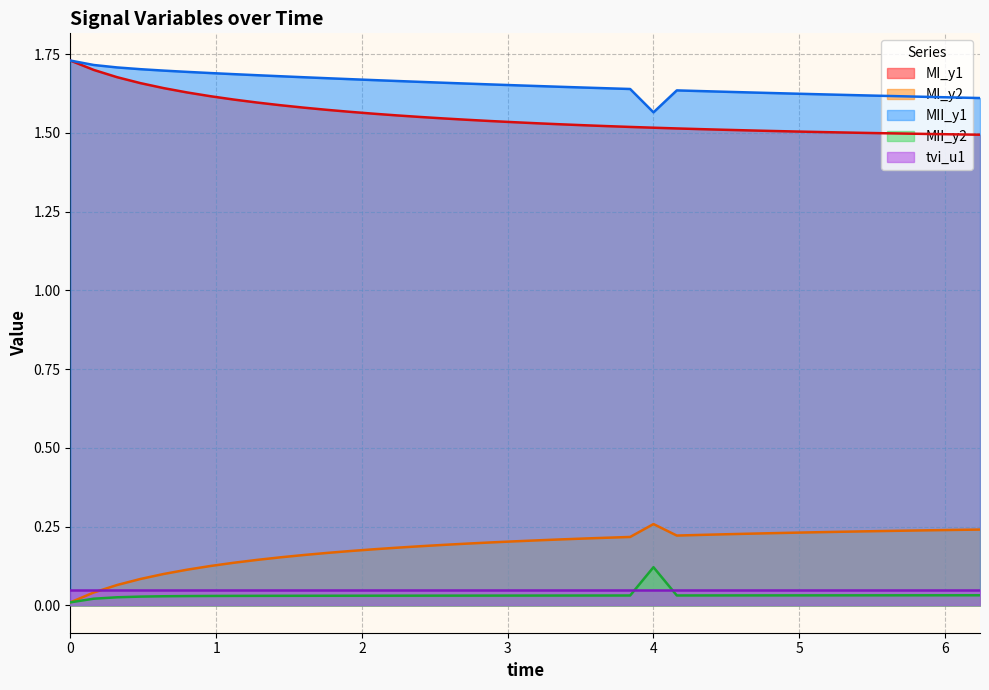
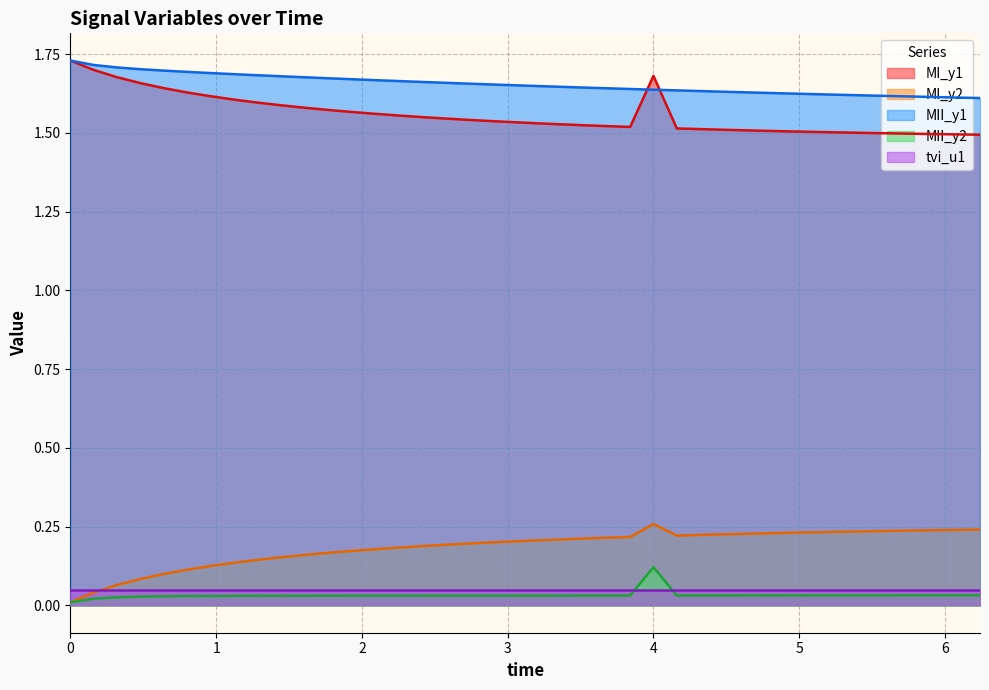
MI_y1, 4: 1.52 -> 1.68
MII_y1, 4: 1.57 -> 1.64
